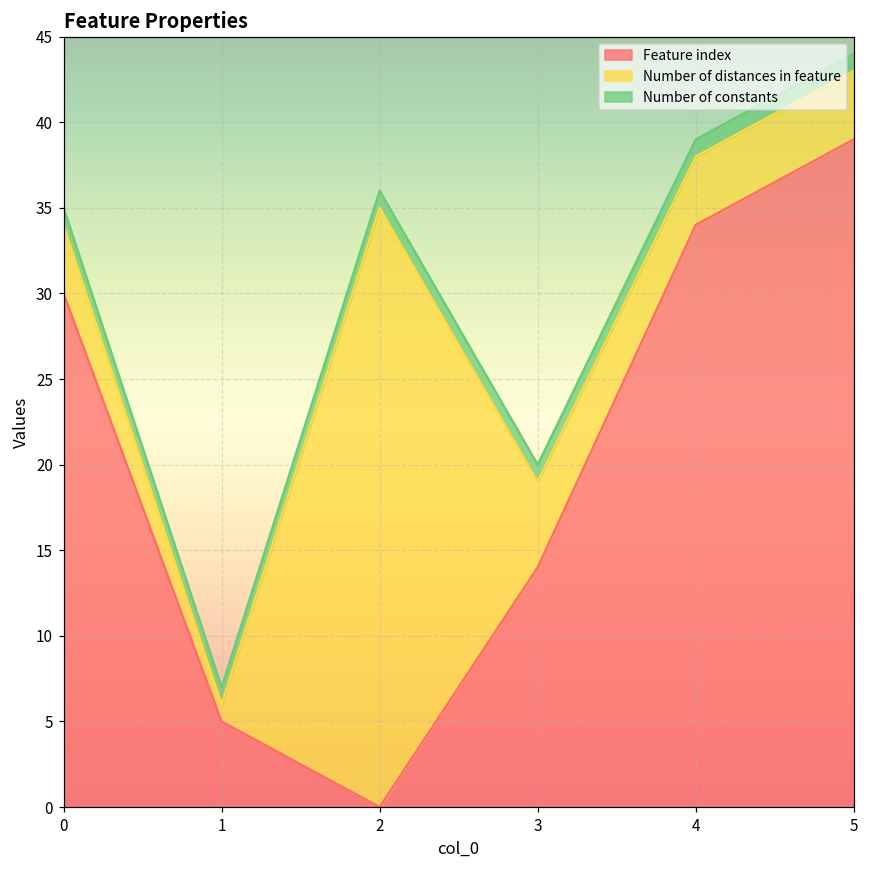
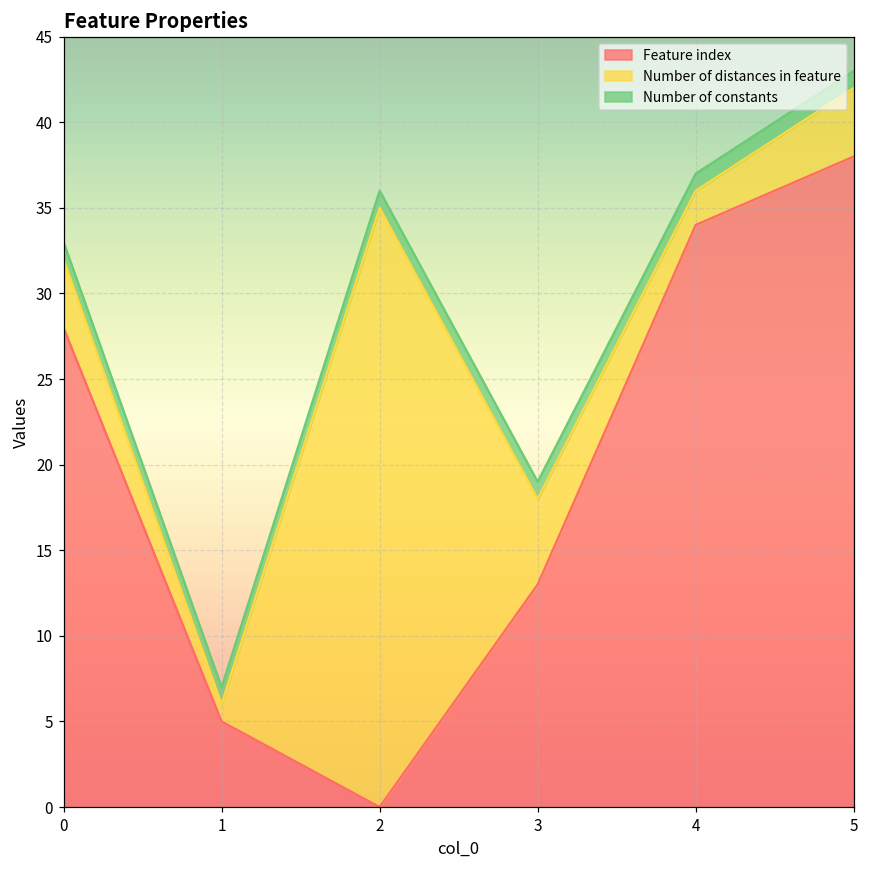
Feature index, 0: 30 -> 28
Feature index, 3: 14 -> 13
Number of distances in feature, 4: 4 -> 2
Feature index, 5: 39 -> 38
